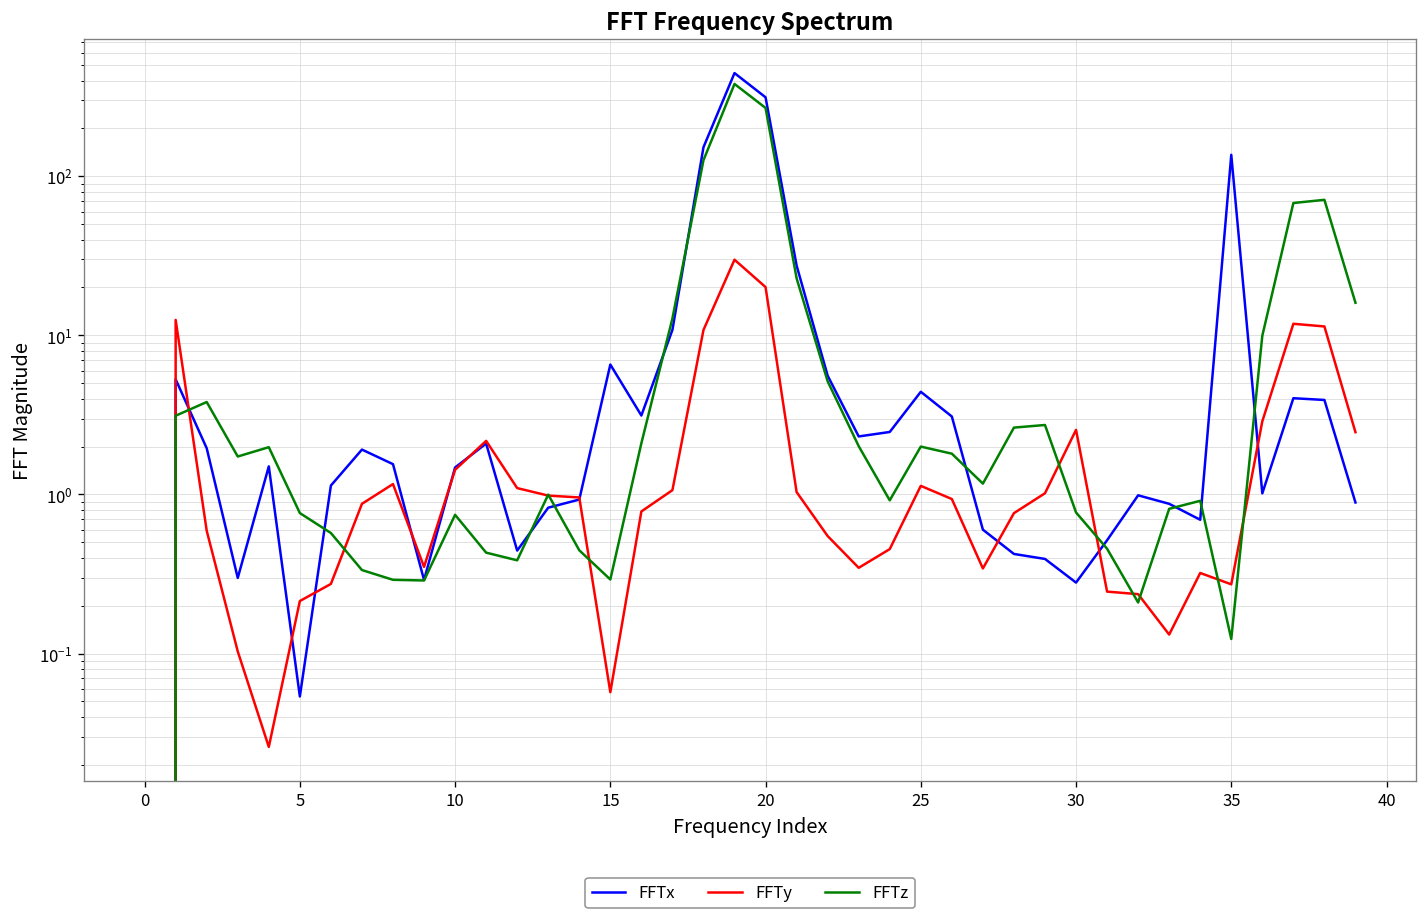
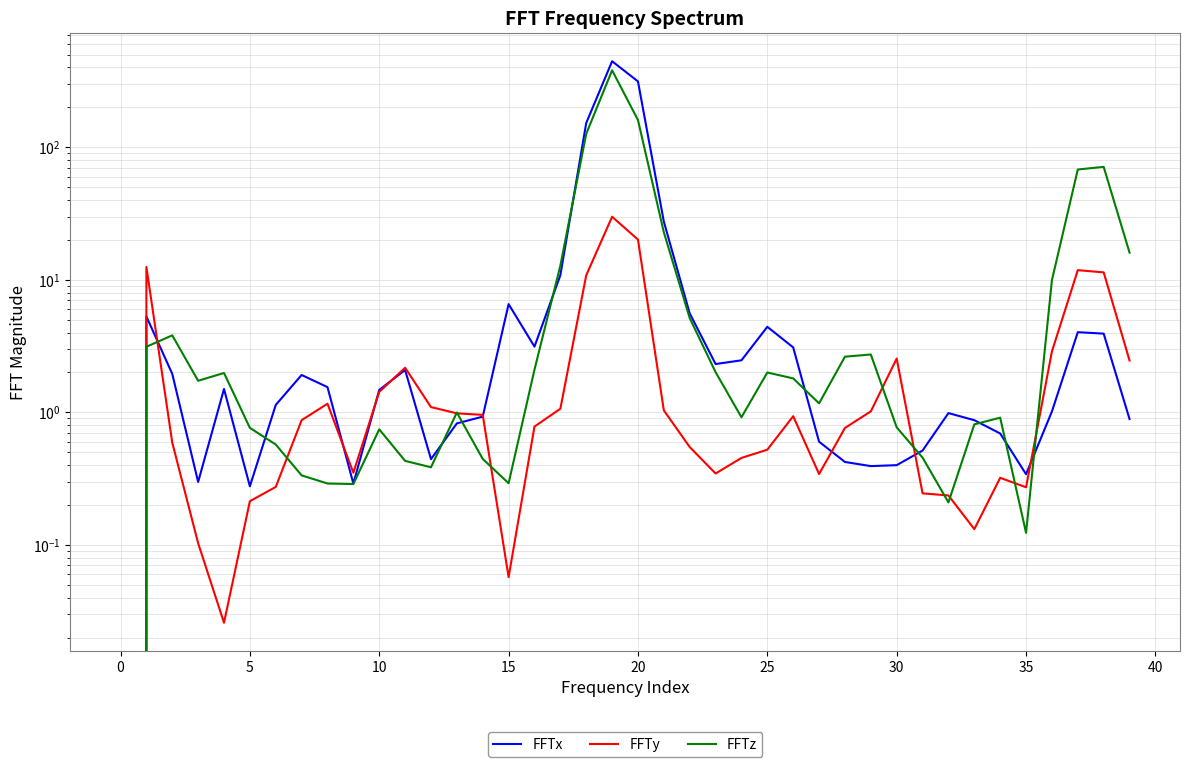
FFTx, 5: 0.054 -> 0.28
FFTz, 20: 270 -> 160
FFTy, 25: 1.1 -> 0.52
FFTx, 30: 0.28 -> 0.40
FFTx, 35: 140 -> 0.34
